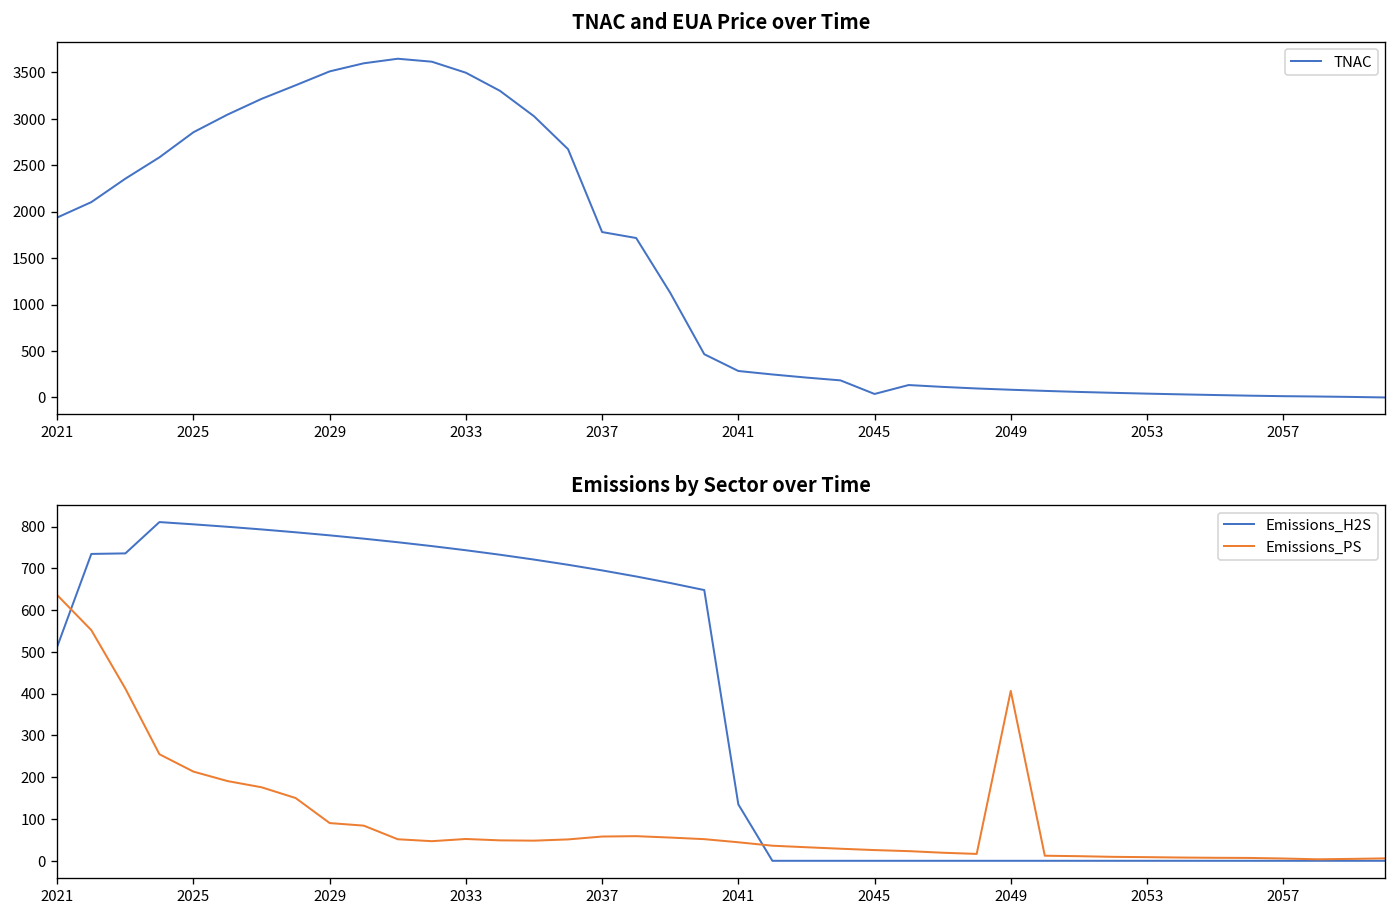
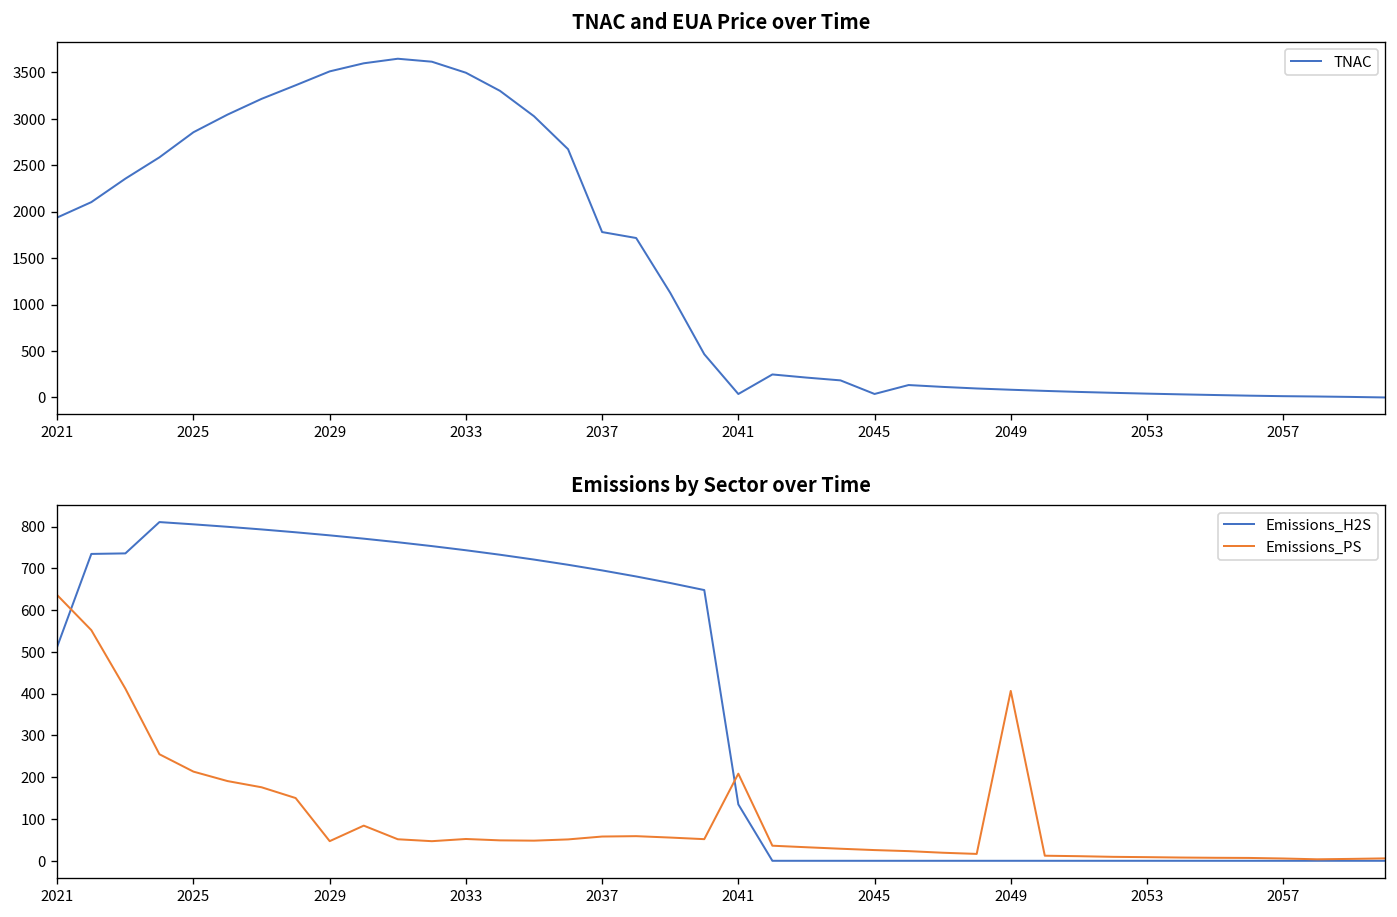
TNAC and EUA Price over Time, 2041: 300 -> 0
Emissions by Sector over Time, Emissions_PS, 2029: 90 -> 50
Emissions by Sector over Time, Emissions_PS, 2041: 40 -> 210
